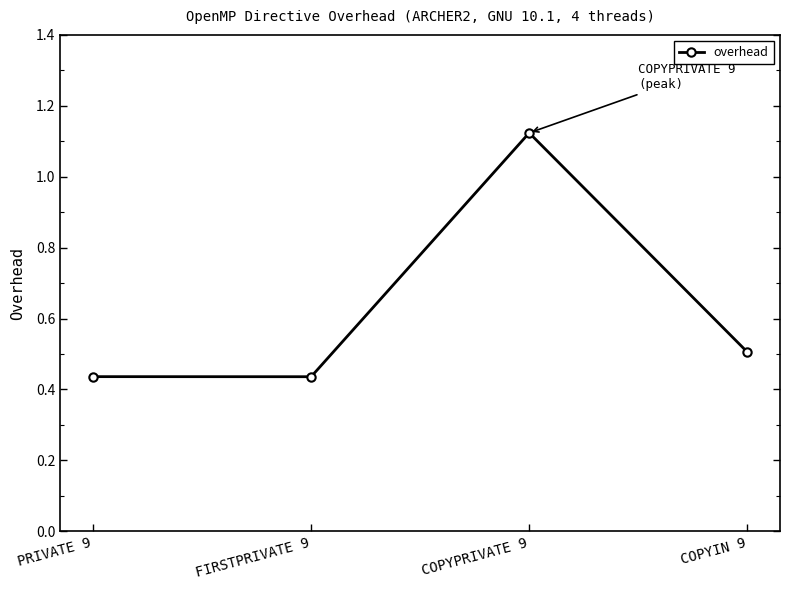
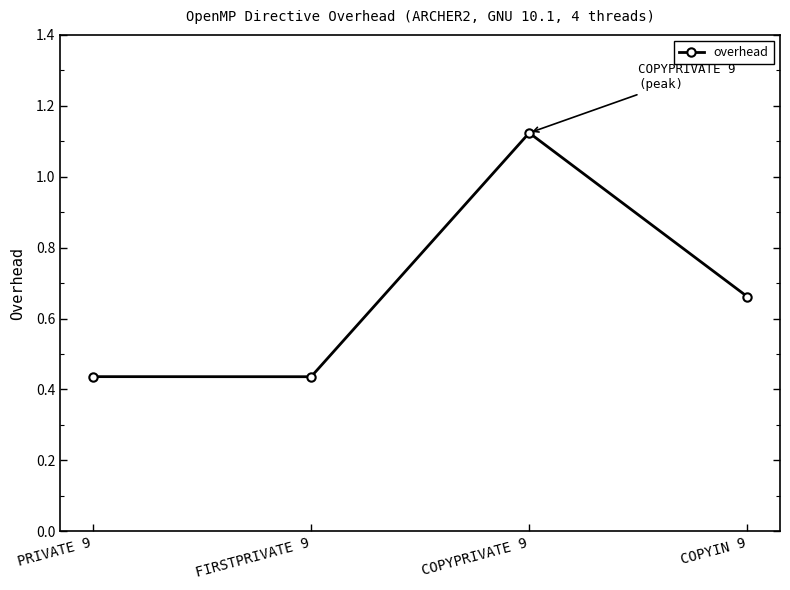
COPYIN 9: 0.51 -> 0.66
